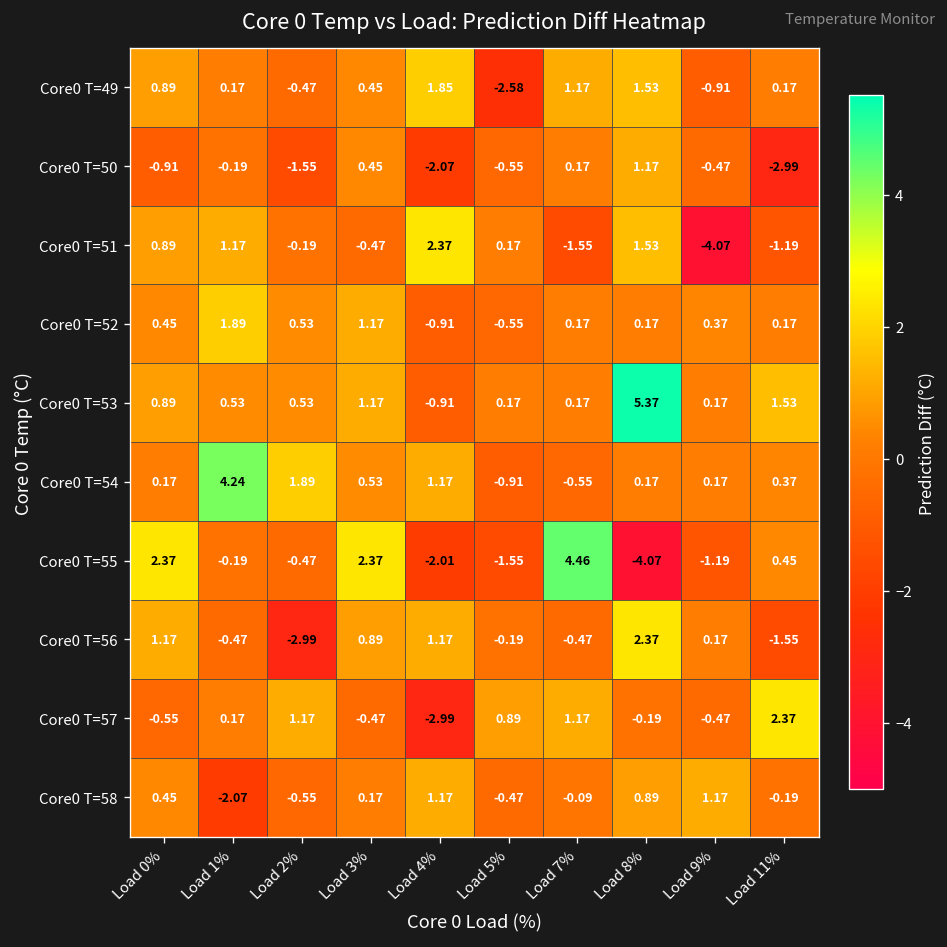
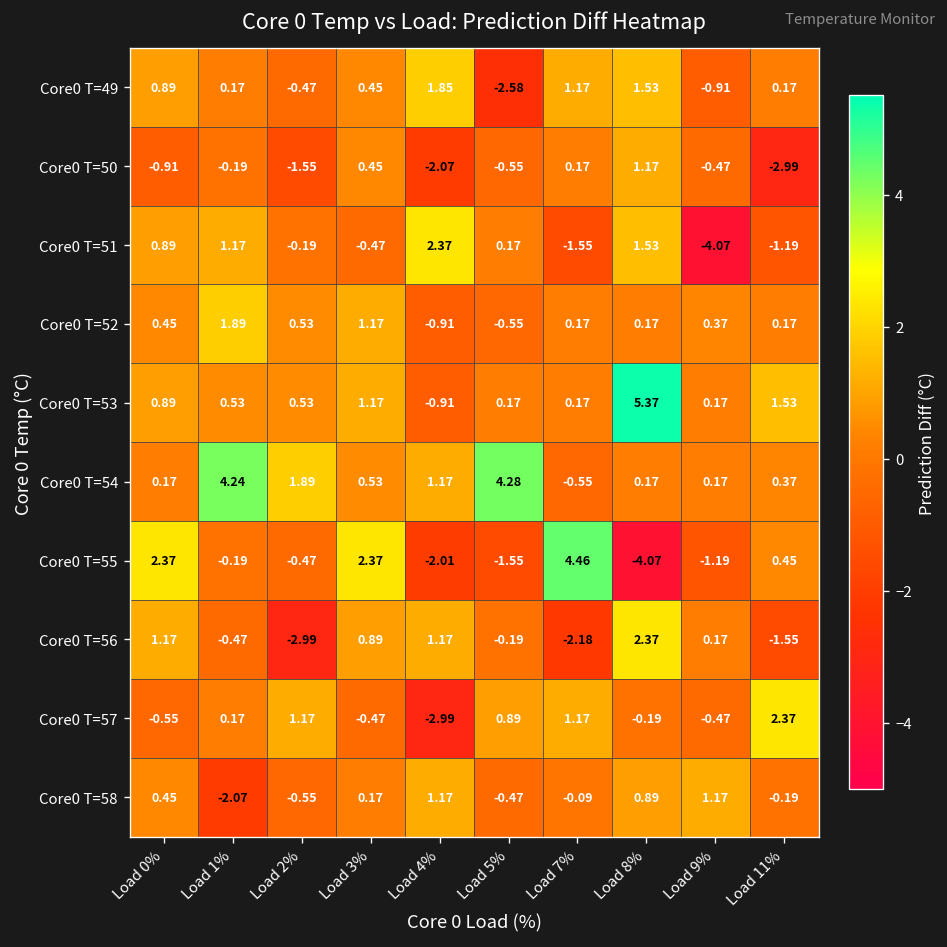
Core0 T=54, Load 5%: -0.91 -> 4.28
Core0 T=56, Load 7%: -0.47 -> -2.18
